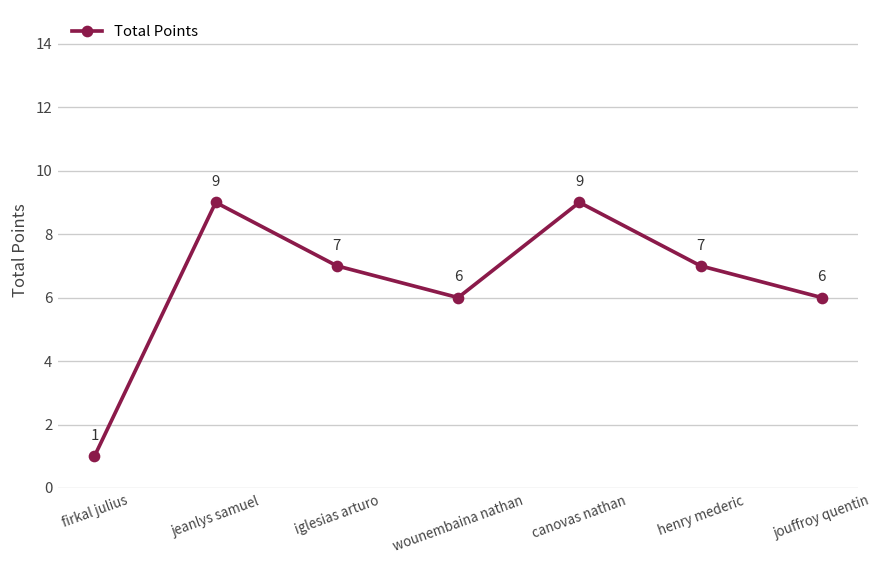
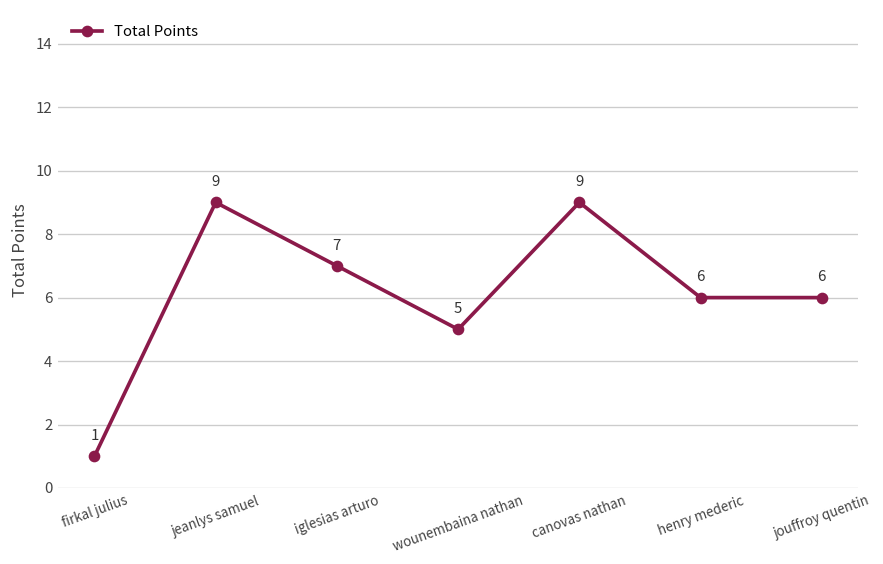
wounembaina nathan: 6 -> 5
henry mederic: 7 -> 6
